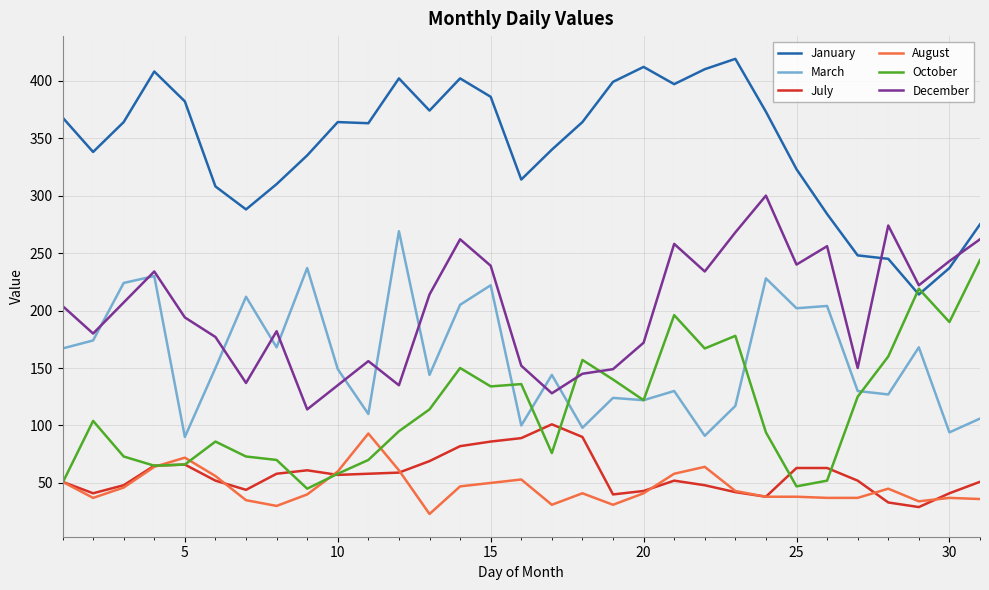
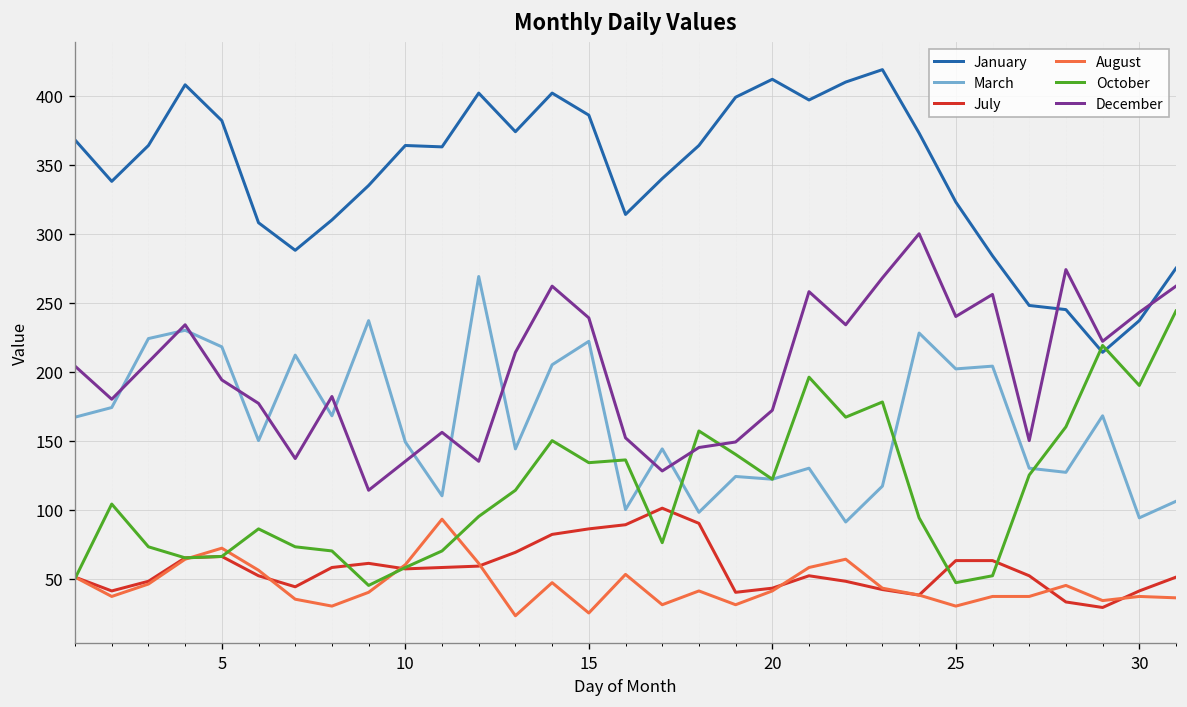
March, 5: 90 -> 218
August, 15: 50 -> 25
August, 25: 38 -> 30
